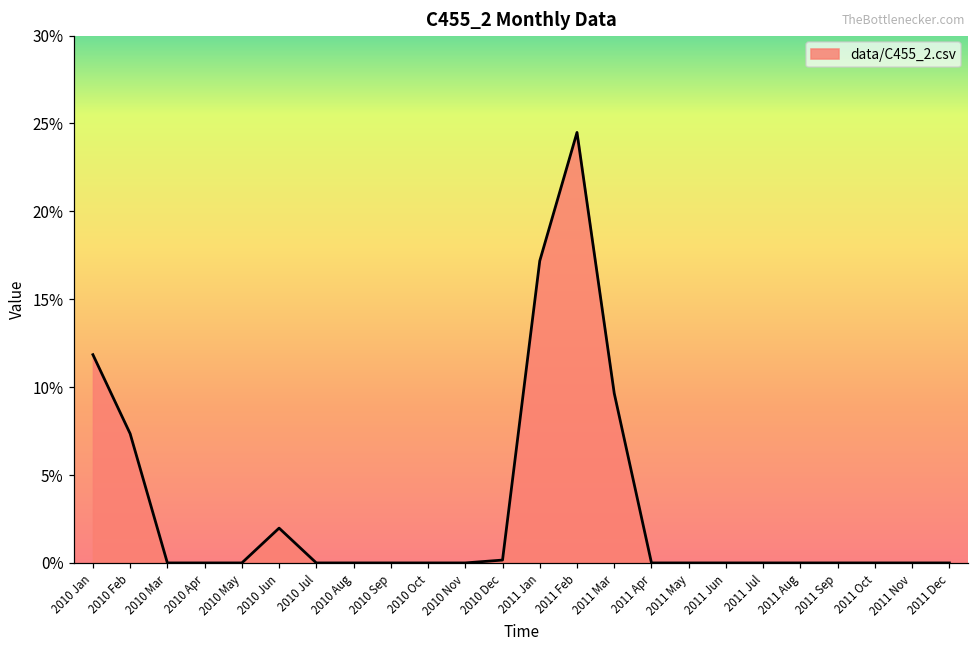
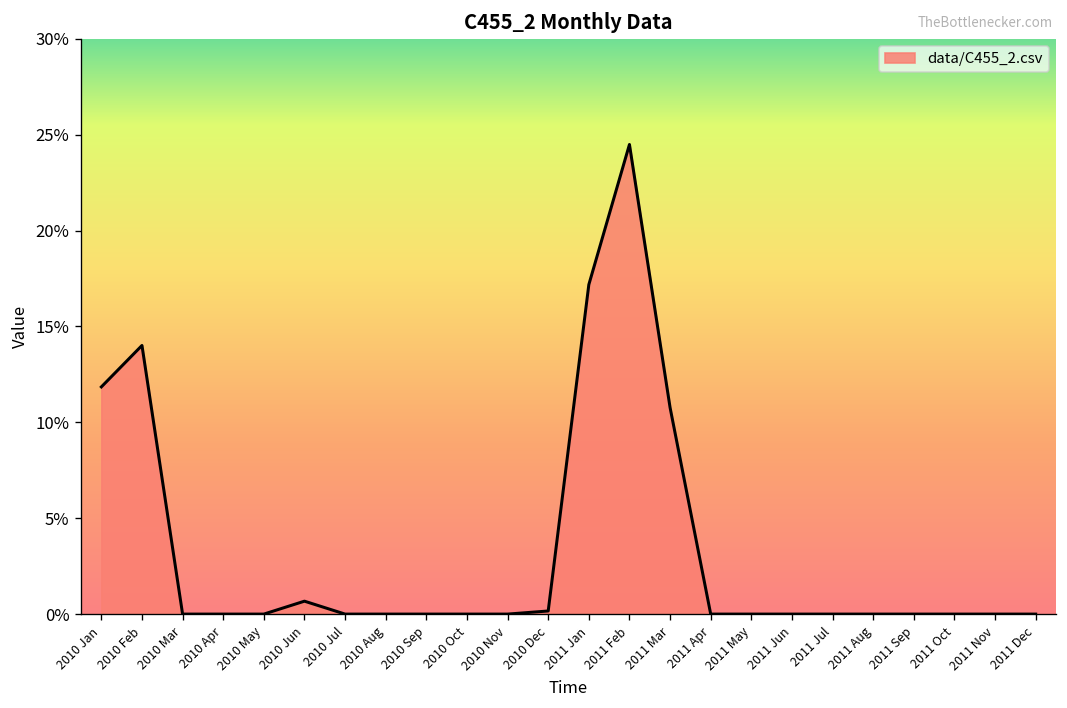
2010 Feb: 7.4% -> 14.0%
2010 Jun: 2.0% -> 0.7%
2011 Mar: 9.6% -> 10.8%
